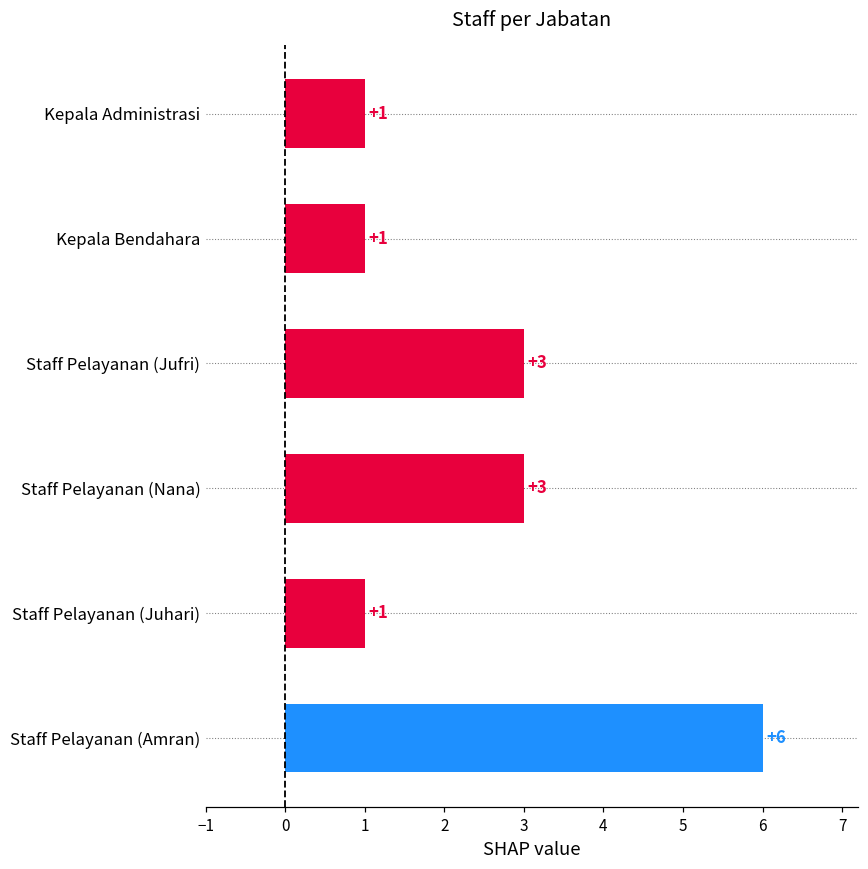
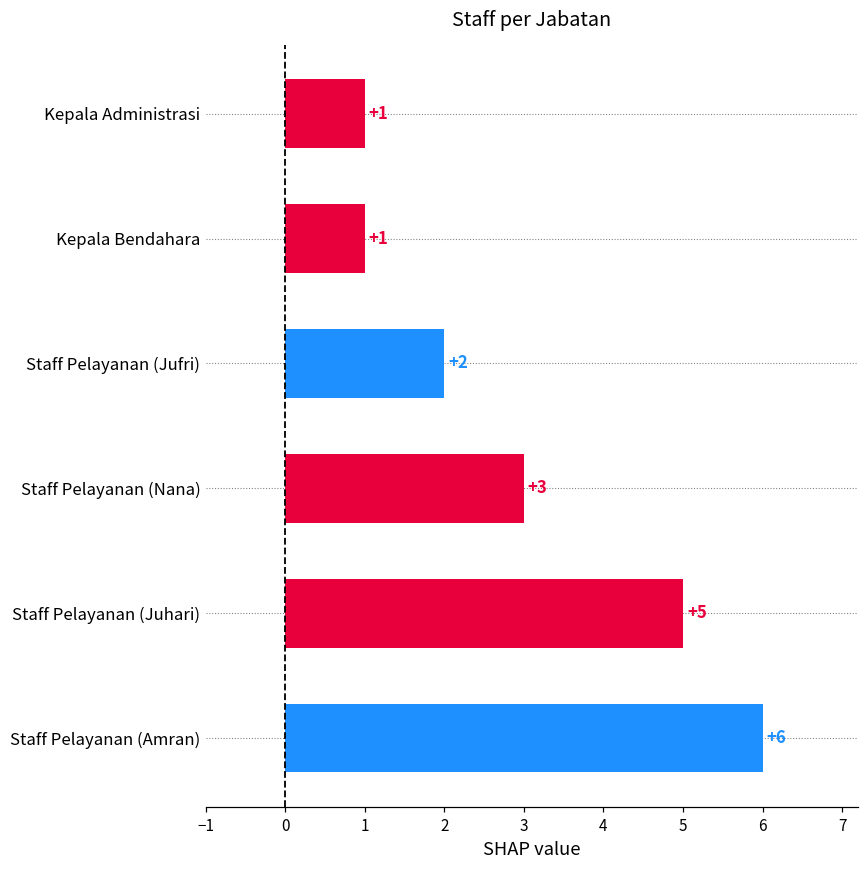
Staff Pelayanan (Jufri): +3 -> +2
Staff Pelayanan (Juhari): +1 -> +5
